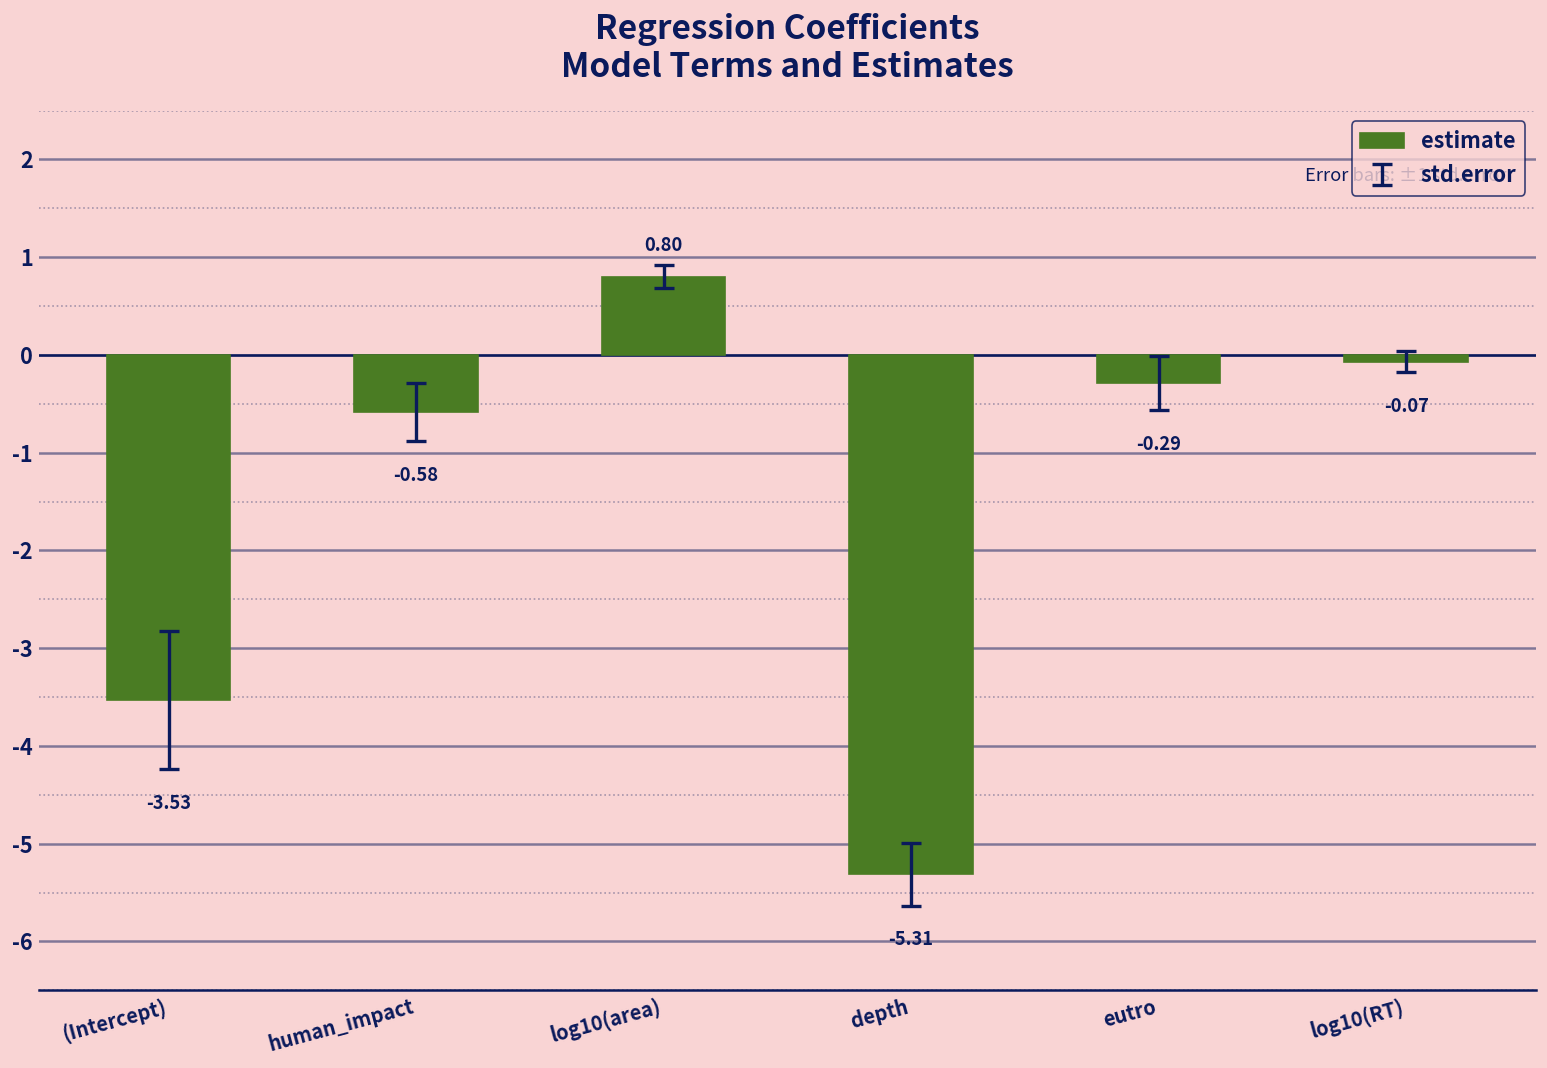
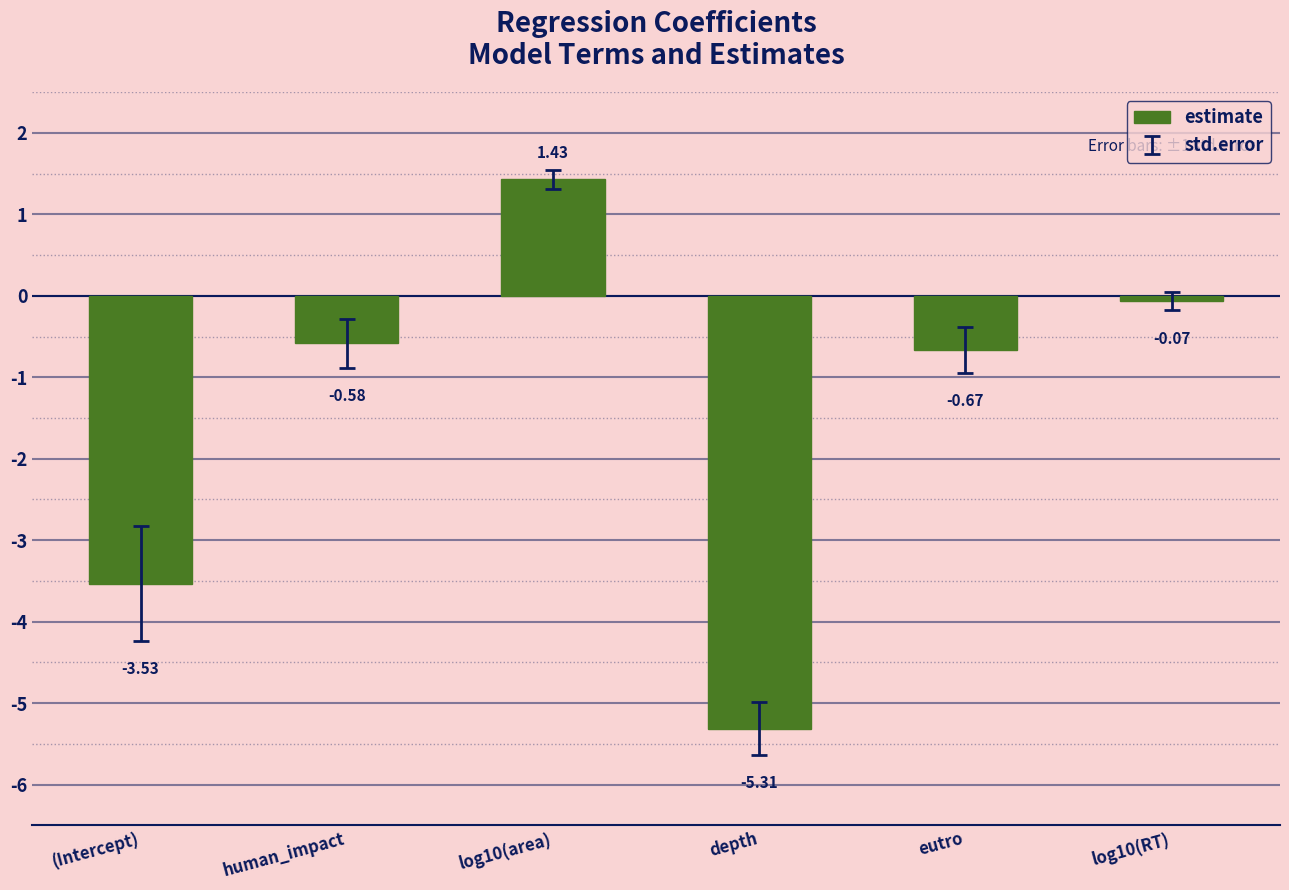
estimate, log10(area): 0.80 -> 1.43
estimate, eutro: -0.29 -> -0.67
